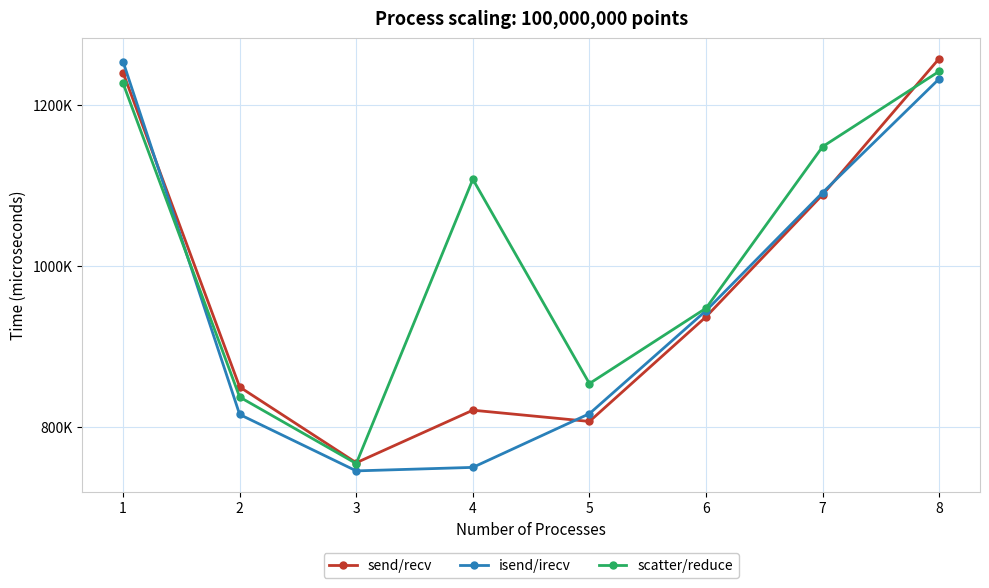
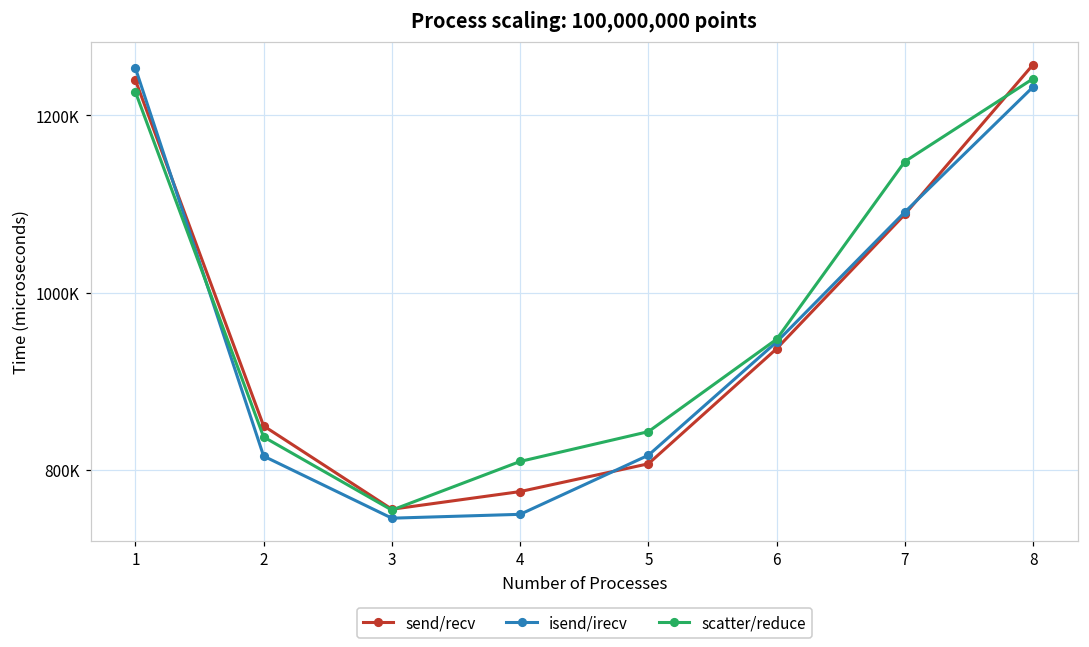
send/recv, 4: 820000 -> 780000
scatter/reduce, 4: 1110000 -> 810000
scatter/reduce, 5: 850000 -> 840000
